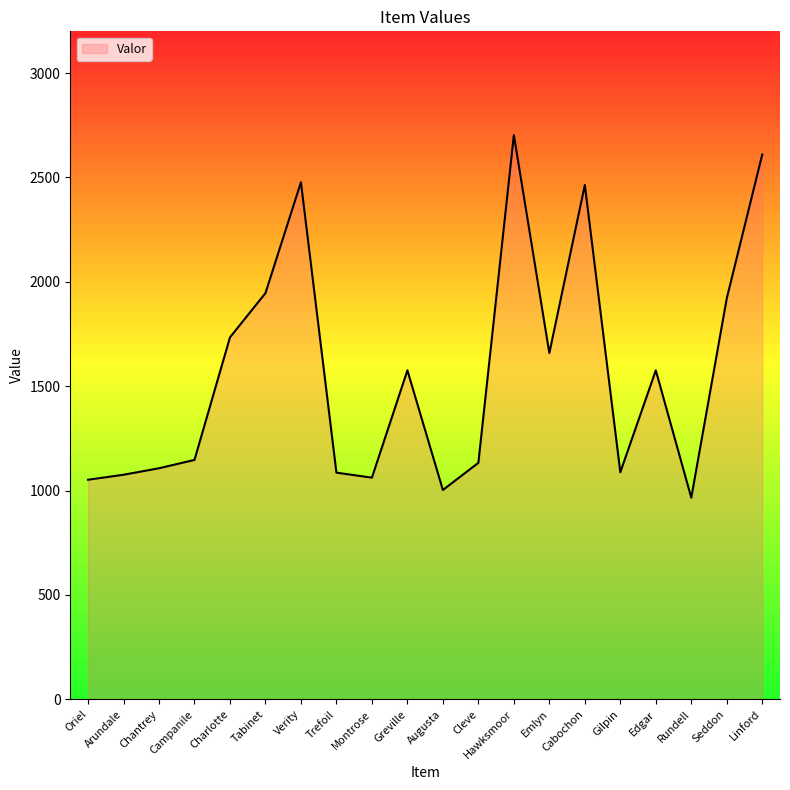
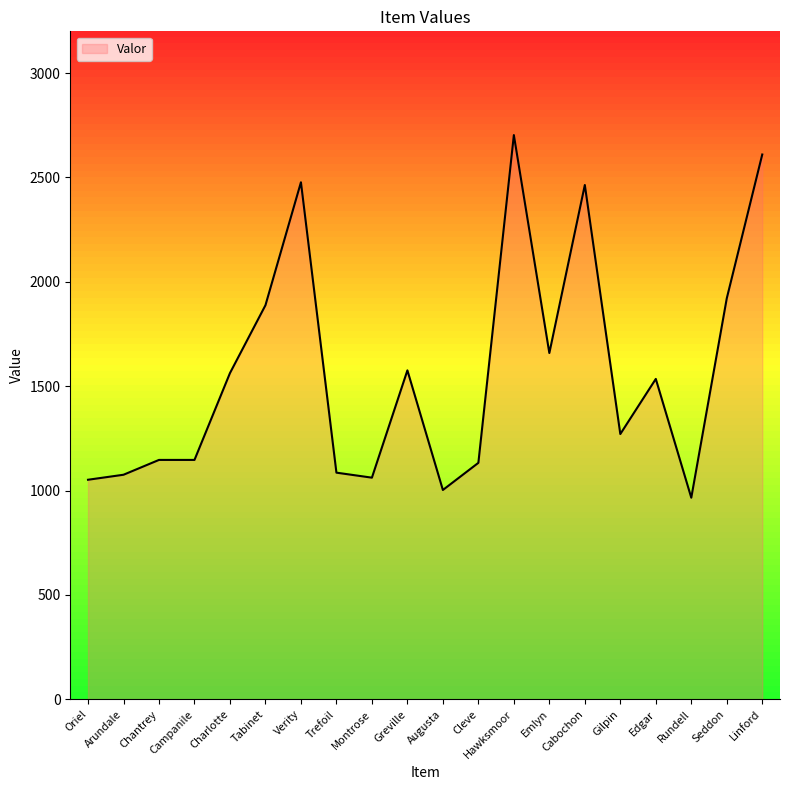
Chantrey: 1110 -> 1150
Charlotte: 1730 -> 1560
Tabinet: 1950 -> 1890
Gilpin: 1090 -> 1270
Edgar: 1580 -> 1540
